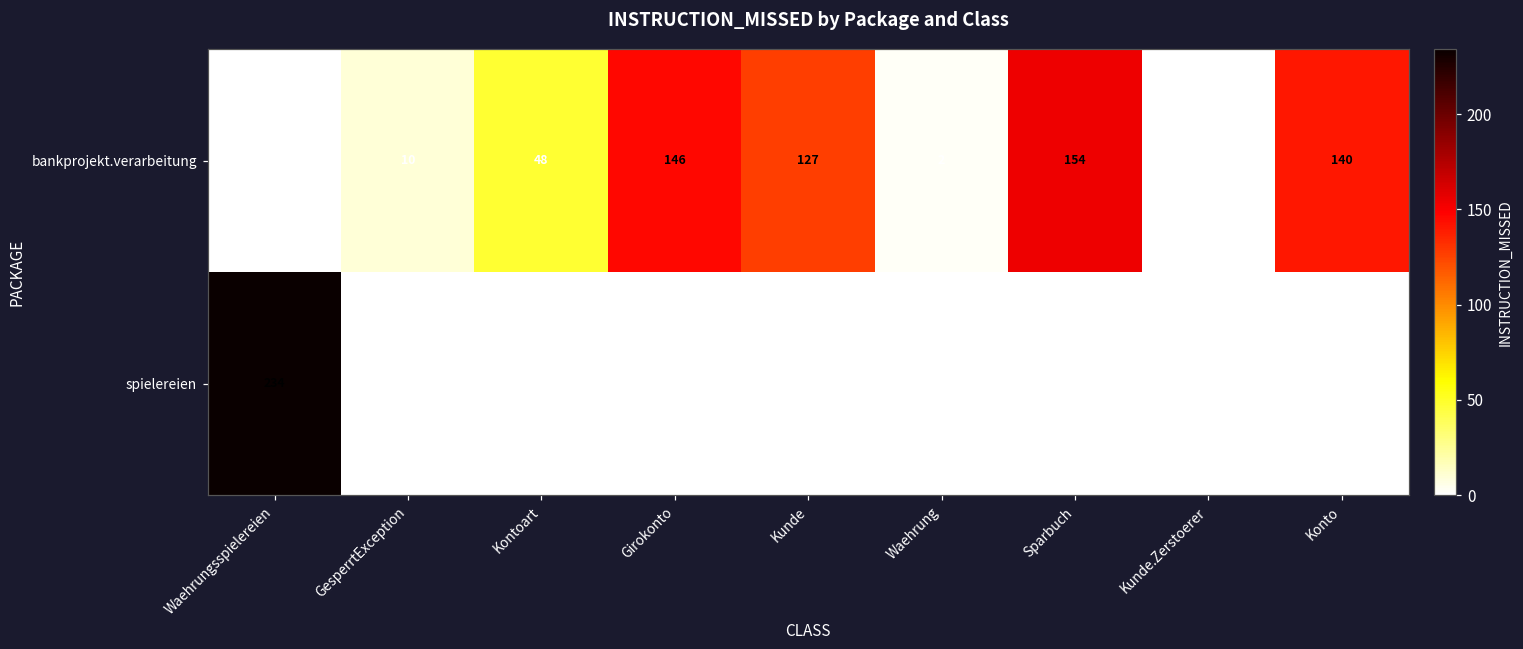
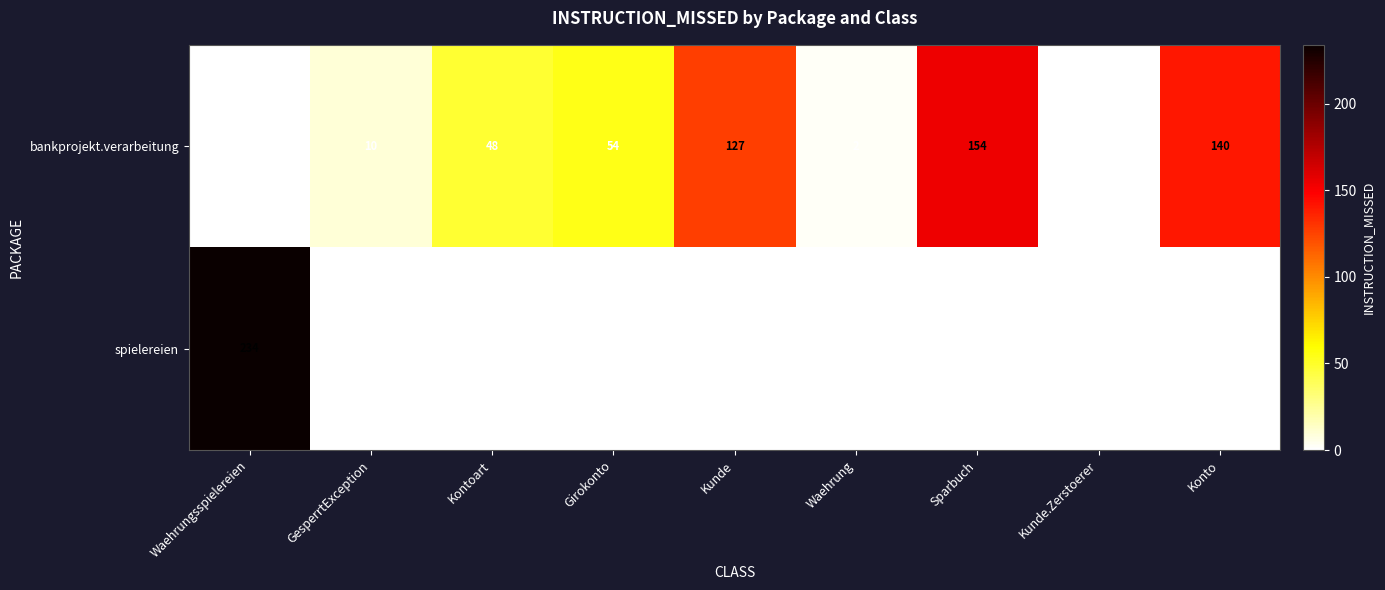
bankprojekt.verarbeitung, Girokonto: 146 -> 54
